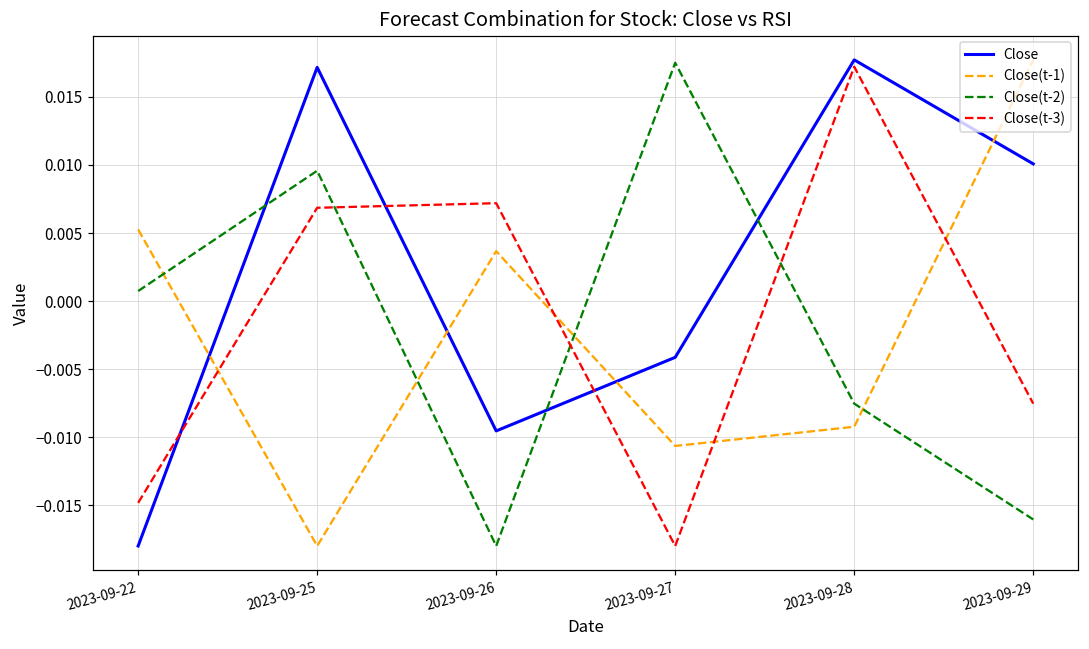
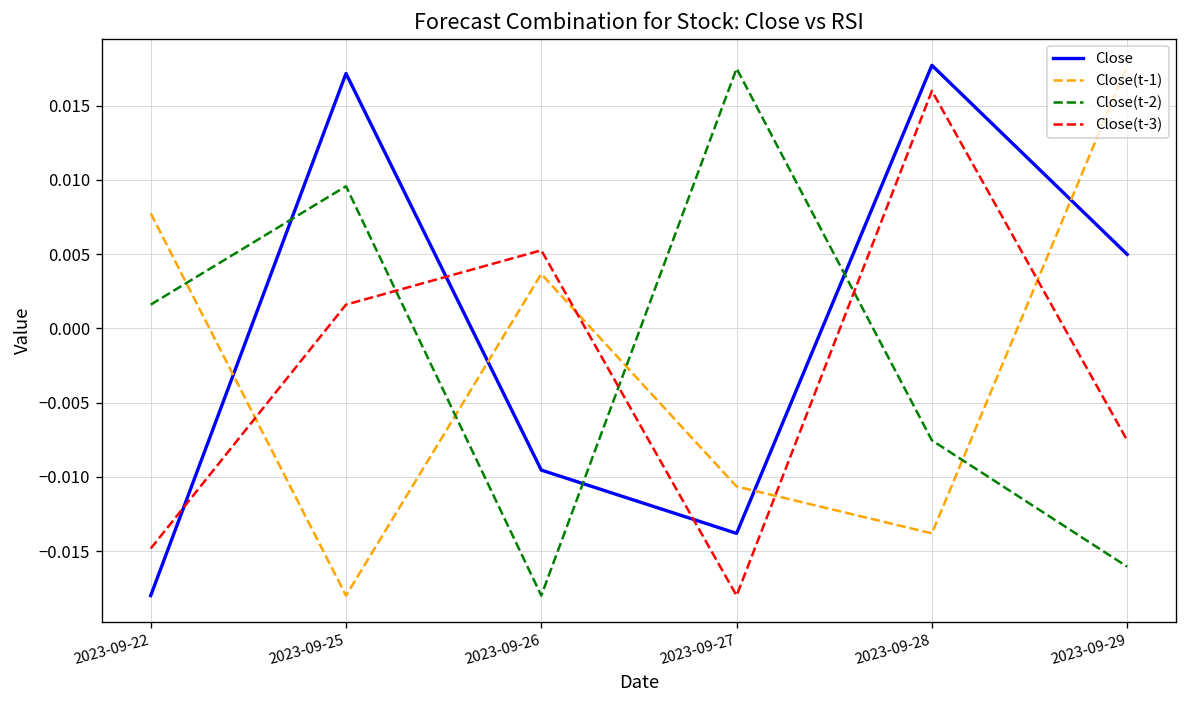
Close(t-1), 2023-09-22: 0.0053 -> 0.0078
Close(t-2), 2023-09-22: 0.0007 -> 0.0016
Close(t-3), 2023-09-25: 0.0069 -> 0.0016
Close(t-3), 2023-09-26: 0.0072 -> 0.0053
Close, 2023-09-27: -0.0041 -> -0.0138
Close(t-1), 2023-09-28: -0.0092 -> -0.0138
Close(t-3), 2023-09-28: 0.0172 -> 0.0160
Close, 2023-09-29: 0.0101 -> 0.0050
